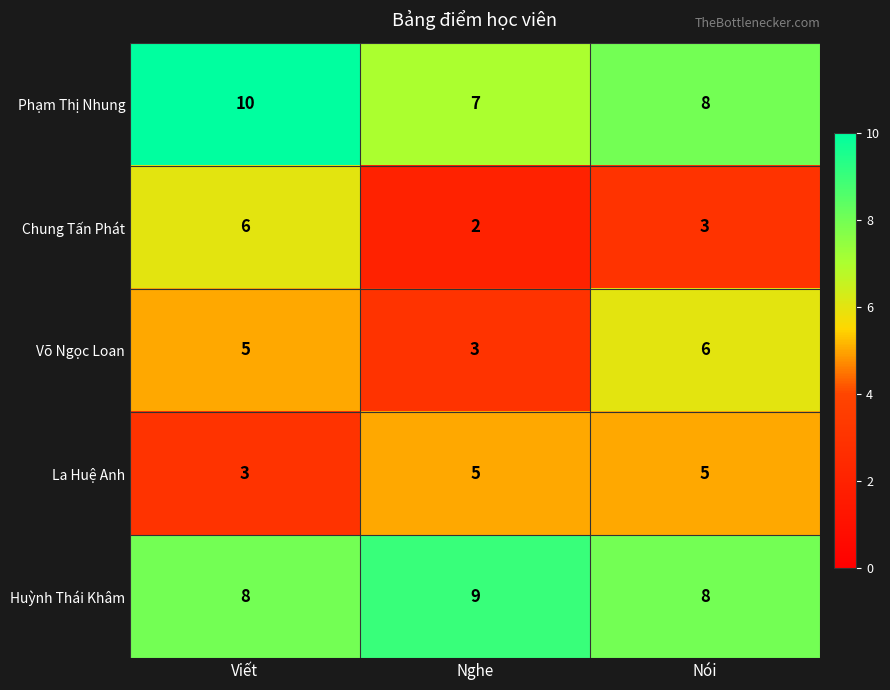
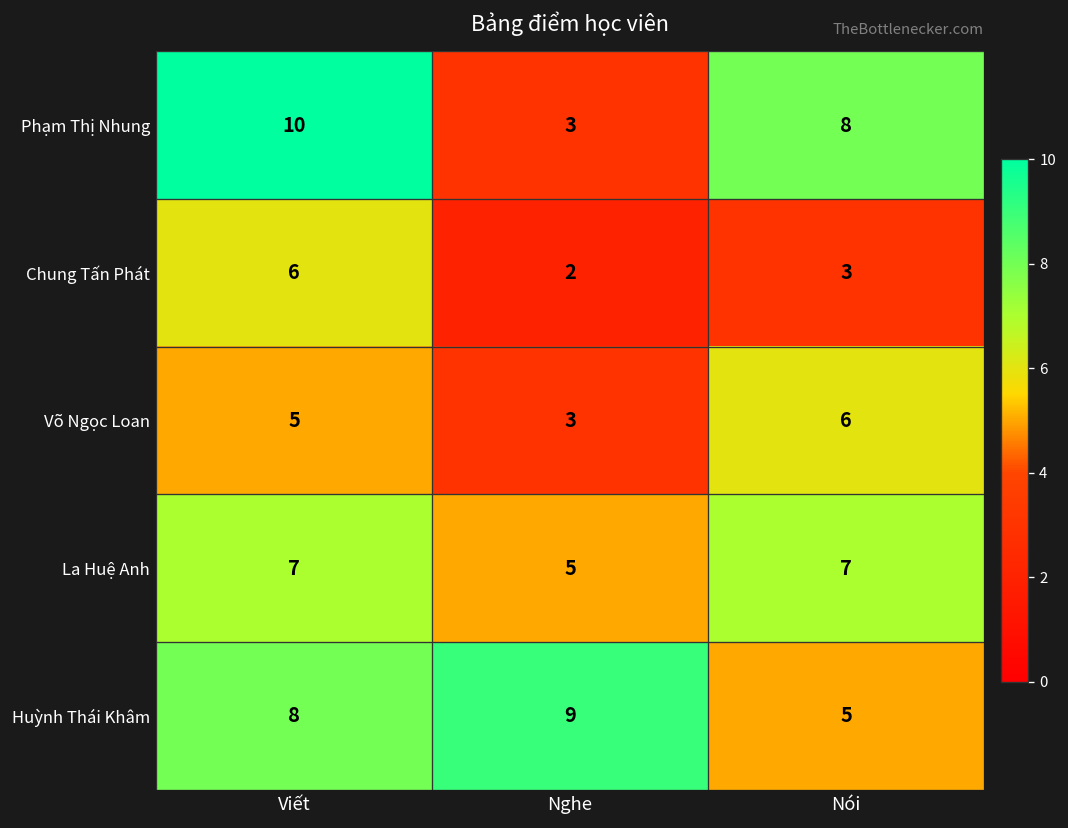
Phạm Thị Nhung, Nghe: 7 -> 3
La Huệ Anh, Viết: 3 -> 7
La Huệ Anh, Nói: 5 -> 7
Huỳnh Thái Khâm, Nói: 8 -> 5
